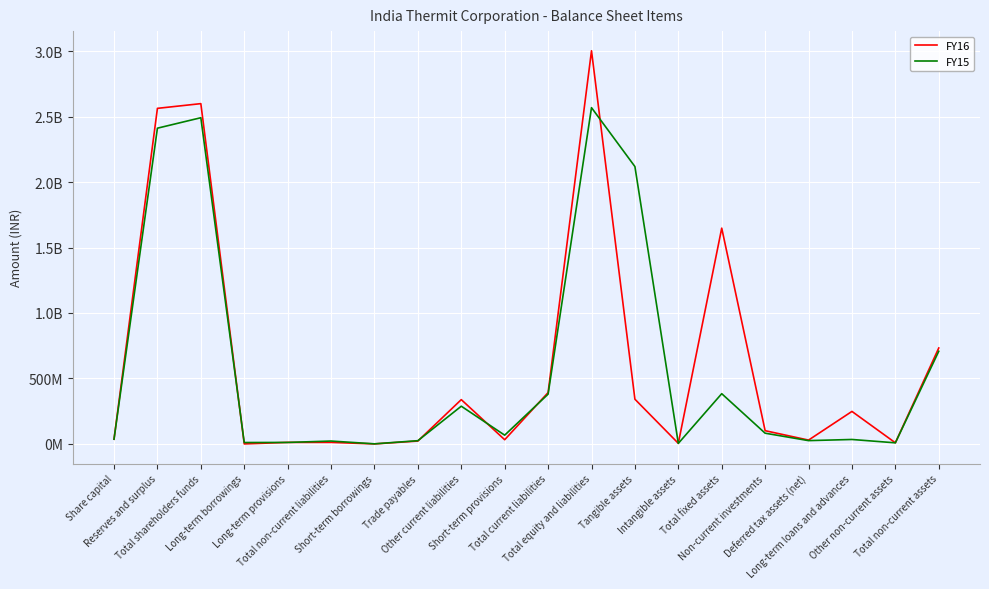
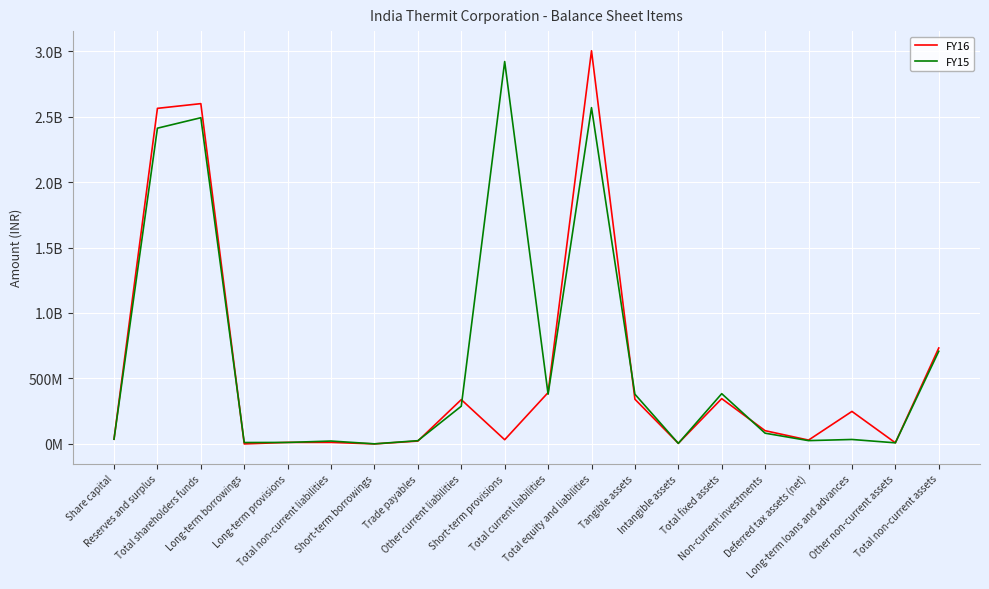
FY15, Short-term provisions: 70000000 -> 2920000000
FY15, Tangible assets: 2120000000 -> 380000000
FY16, Total fixed assets: 1650000000 -> 350000000
